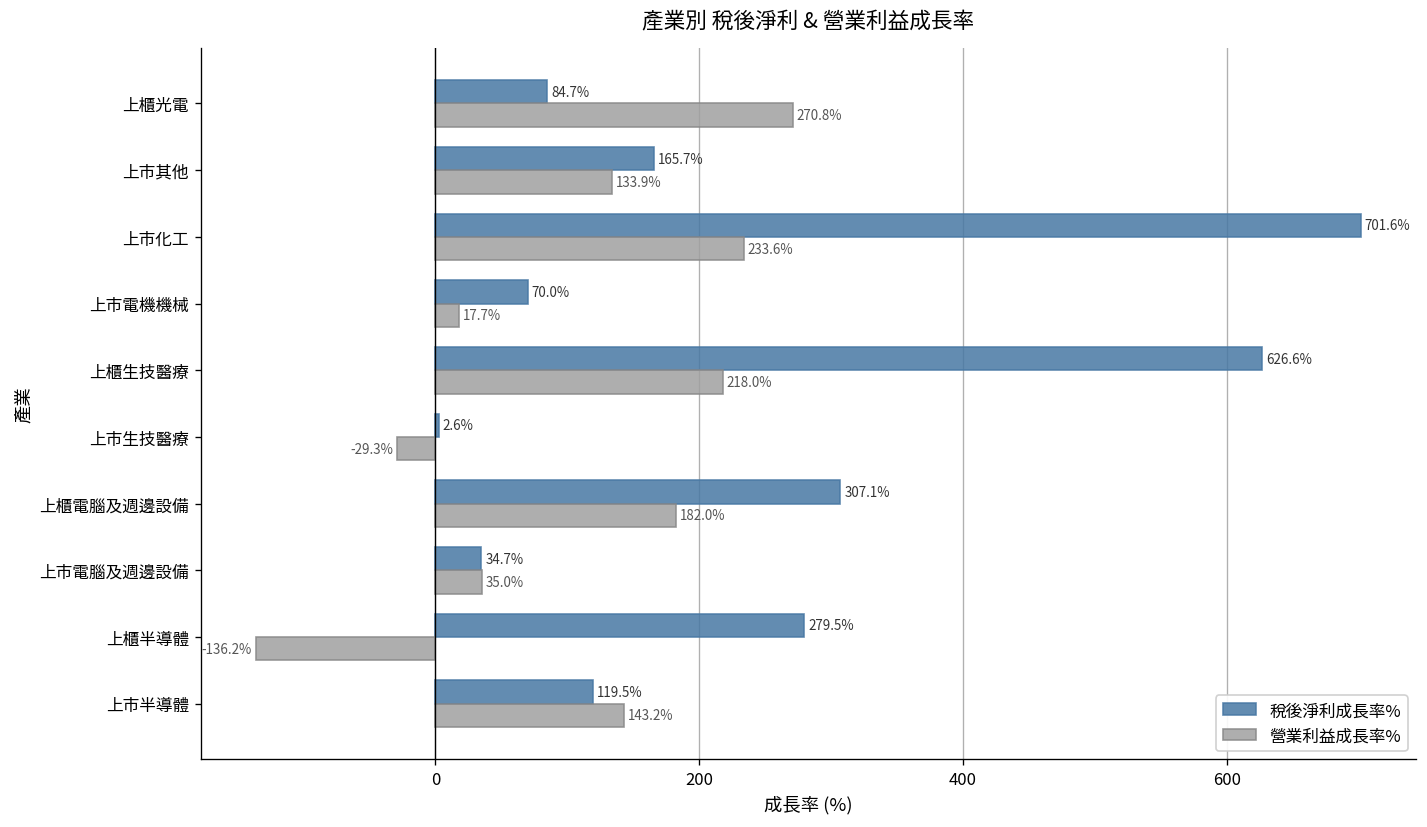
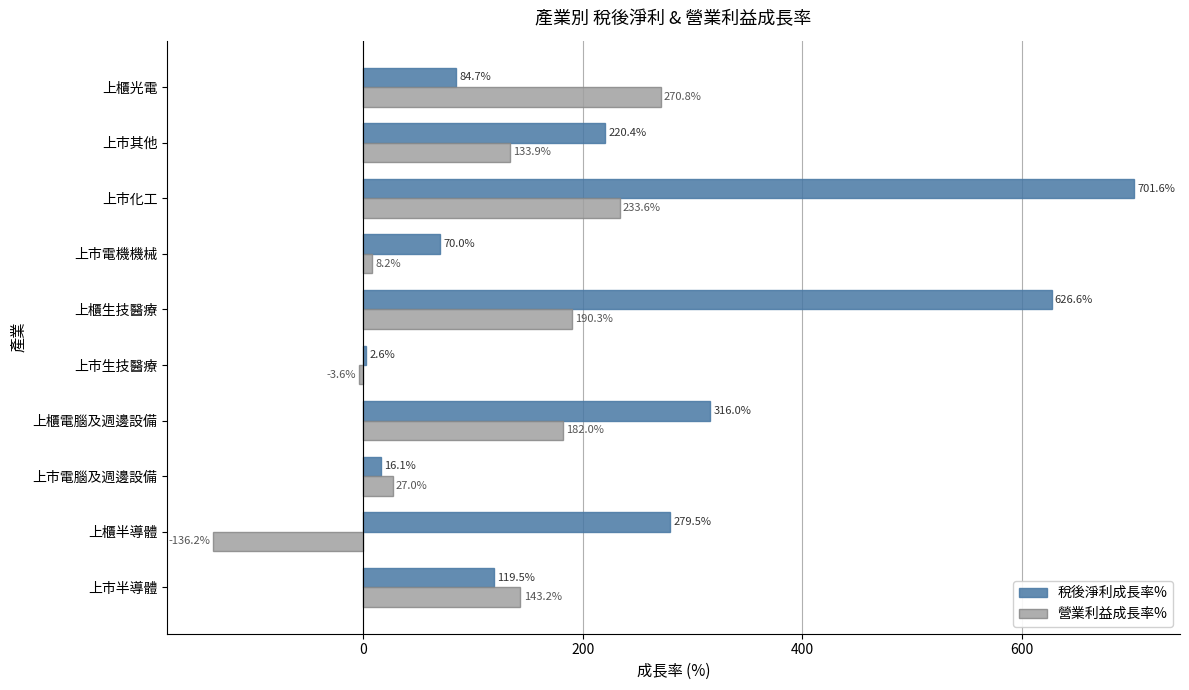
稅後淨利成長率%, 上市其他: 165.7% -> 220.4%
營業利益成長率%, 上市電機機械: 17.7% -> 8.2%
營業利益成長率%, 上櫃生技醫療: 218.0% -> 190.3%
營業利益成長率%, 上市生技醫療: -29.3% -> -3.6%
稅後淨利成長率%, 上櫃電腦及週邊設備: 307.1% -> 316.0%
稅後淨利成長率%, 上市電腦及週邊設備: 34.7% -> 16.1%
營業利益成長率%, 上市電腦及週邊設備: 35.0% -> 27.0%
